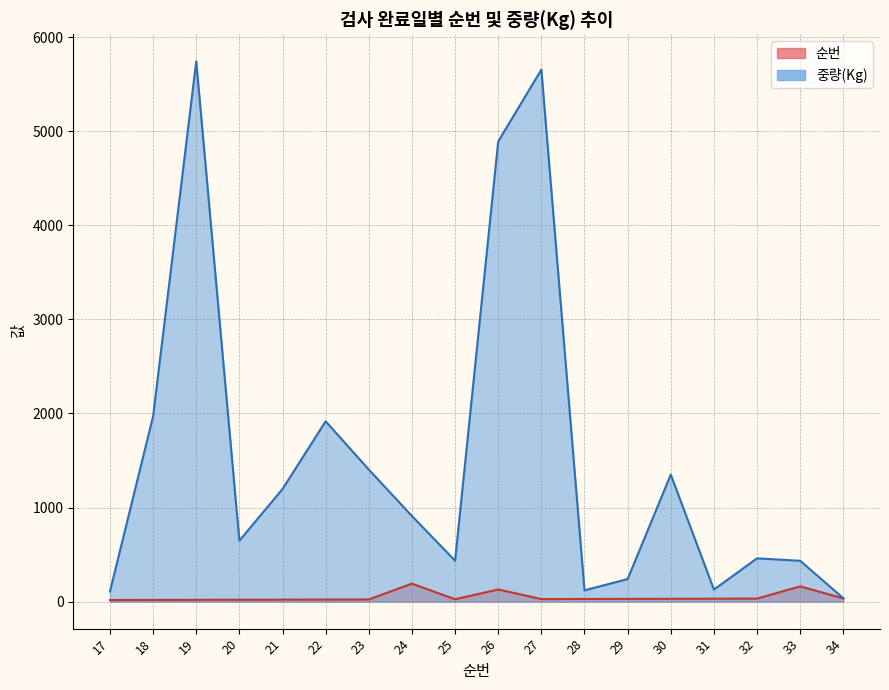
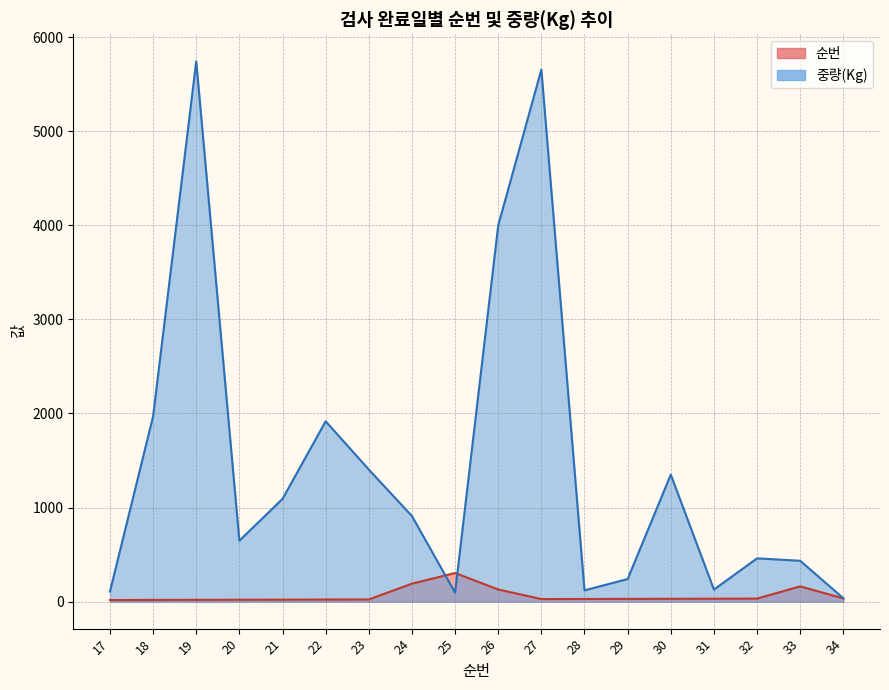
중량(Kg), 21: 1200 -> 1100
순번, 25: 0 -> 300
중량(Kg), 25: 400 -> 100
중량(Kg), 26: 4900 -> 4000
